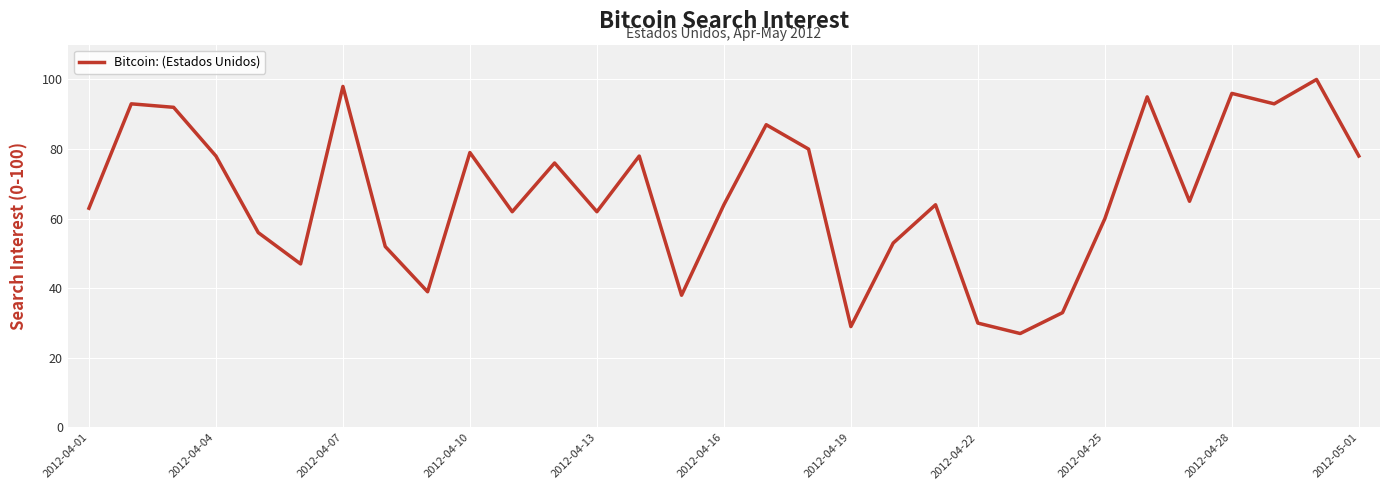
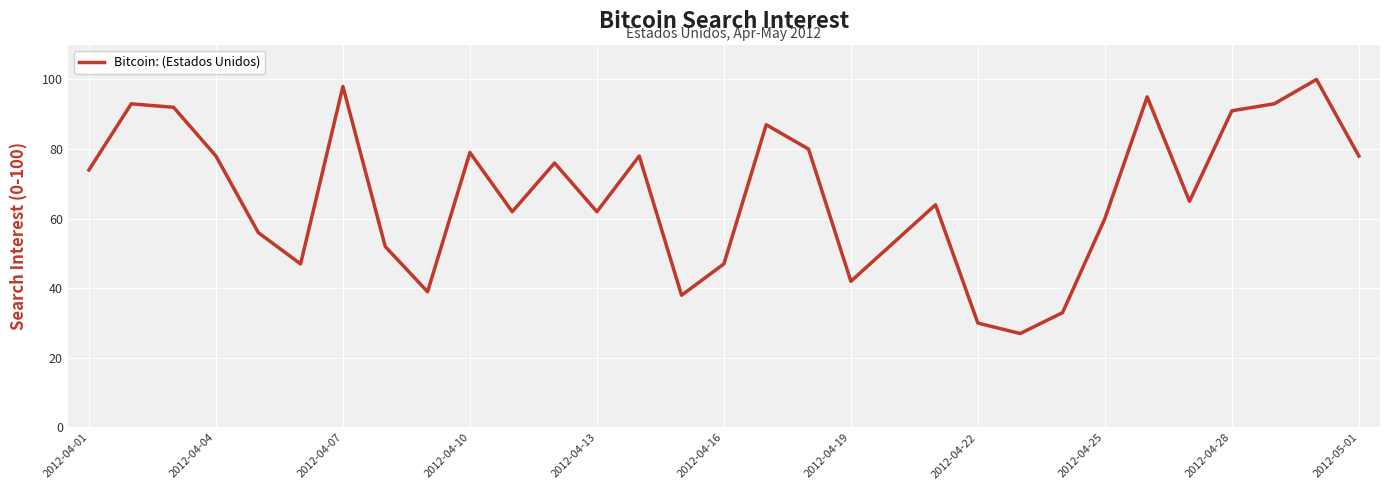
2012-04-01: 63 -> 74
2012-04-16: 64 -> 47
2012-04-19: 29 -> 42
2012-04-28: 96 -> 91
